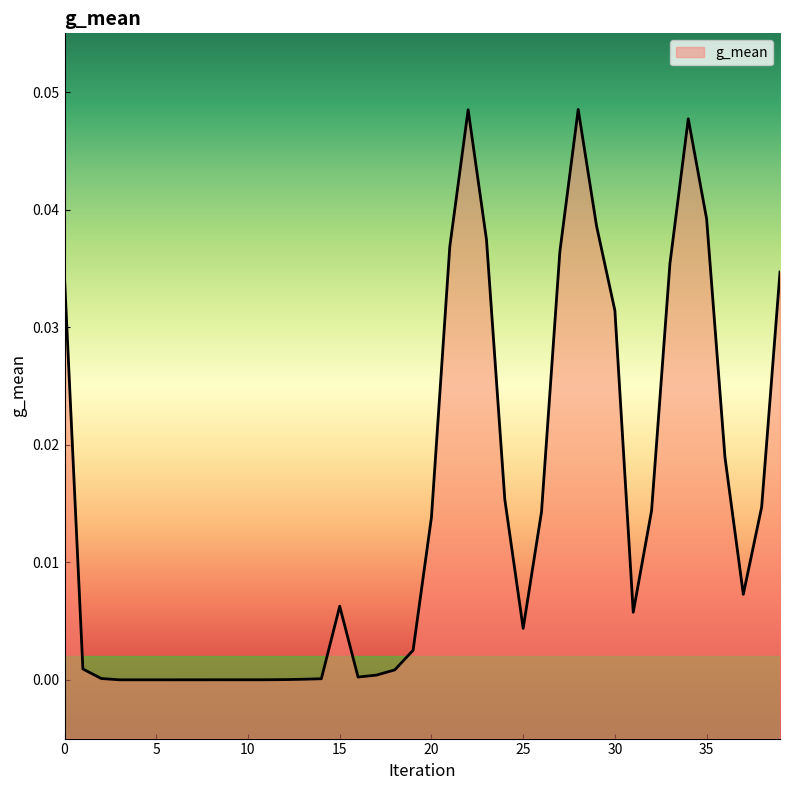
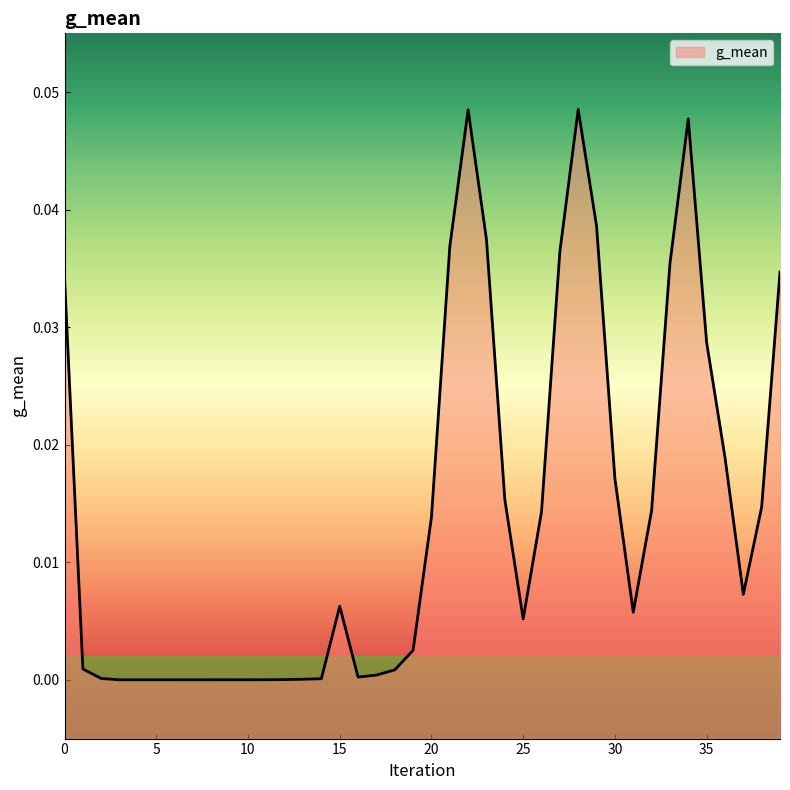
25: 0.0044 -> 0.0052
30: 0.0314 -> 0.0171
35: 0.0392 -> 0.0287
